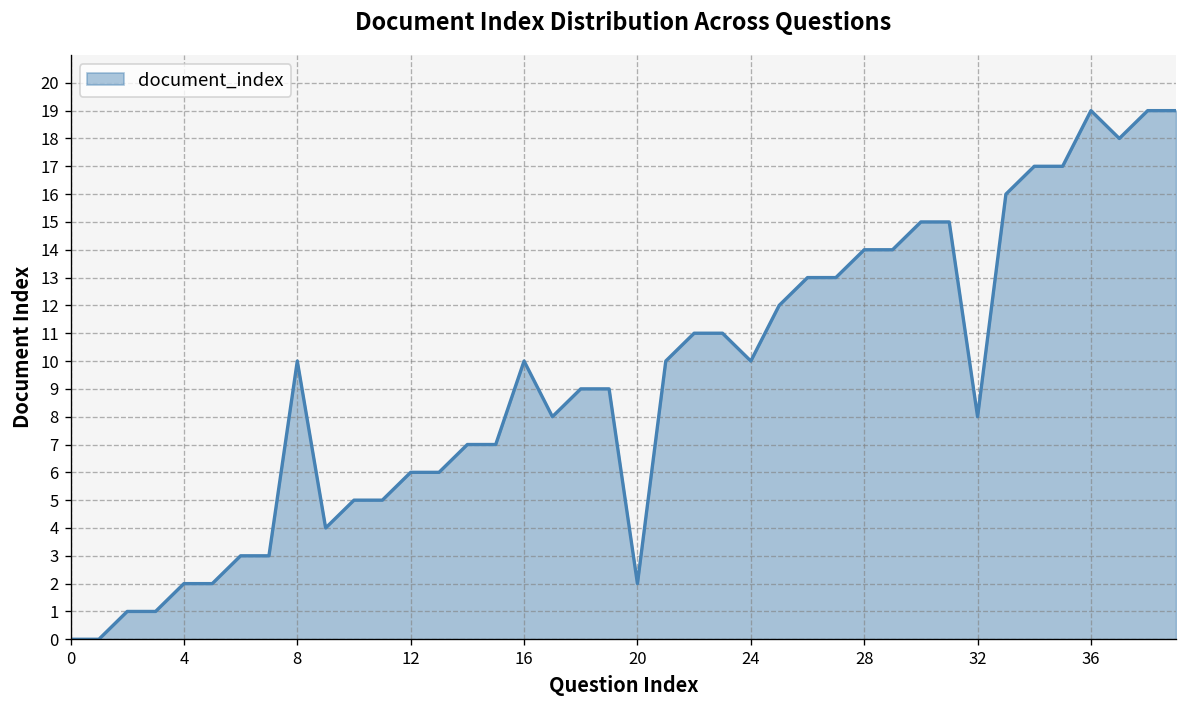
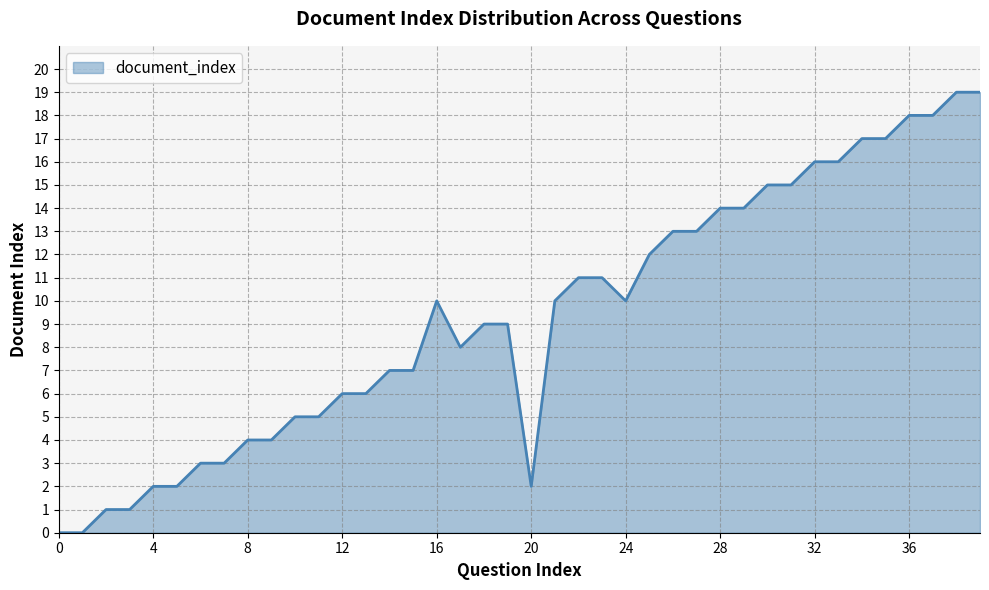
8: 10 -> 4
32: 8 -> 16
36: 19 -> 18
